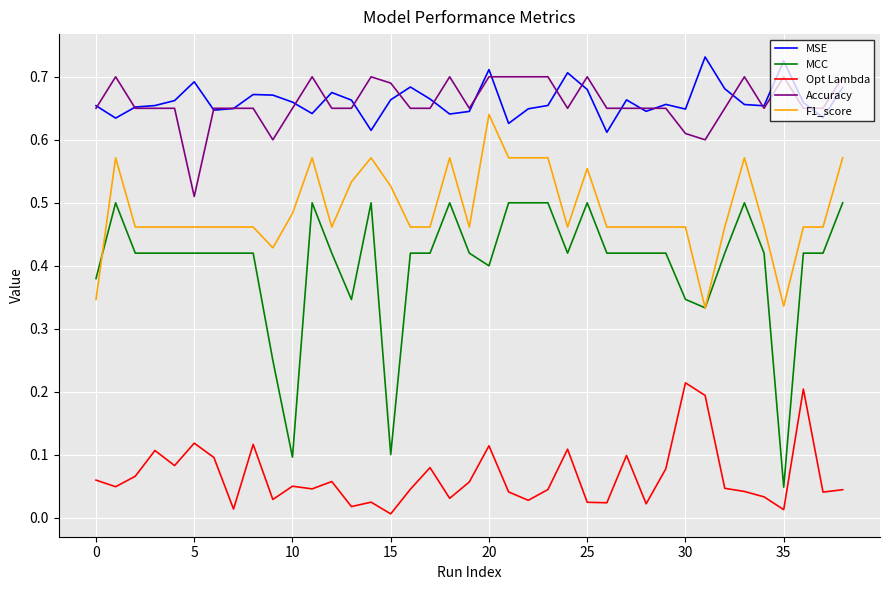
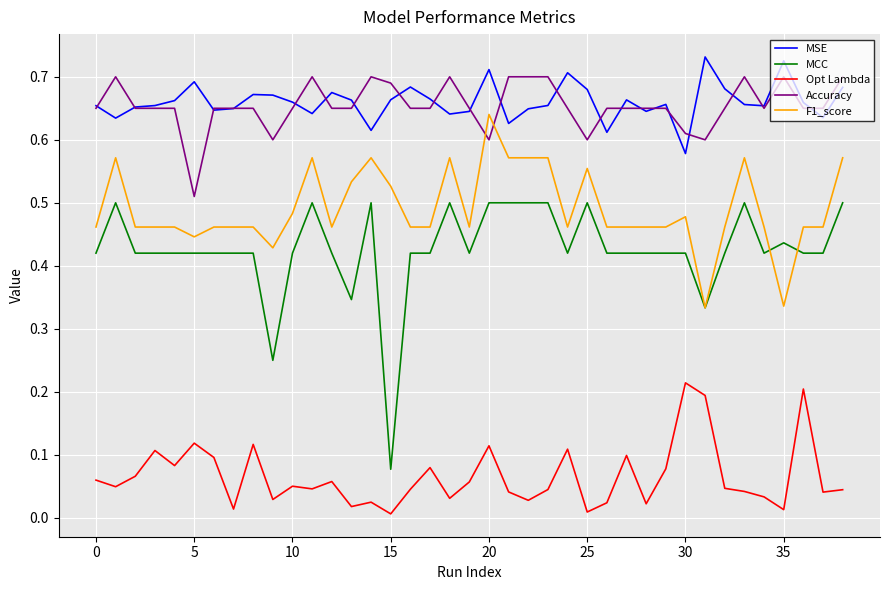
MCC, 0: 0.38 -> 0.42
F1_score, 0: 0.35 -> 0.46
F1_score, 5: 0.46 -> 0.45
MCC, 10: 0.10 -> 0.42
MCC, 15: 0.10 -> 0.08
MCC, 20: 0.4 -> 0.5
Accuracy, 20: 0.7 -> 0.6
Opt Lambda, 25: 0.02 -> 0.01
Accuracy, 25: 0.7 -> 0.6
MSE, 30: 0.65 -> 0.58
MCC, 30: 0.35 -> 0.42
F1_score, 30: 0.46 -> 0.48
MCC, 35: 0.05 -> 0.44
